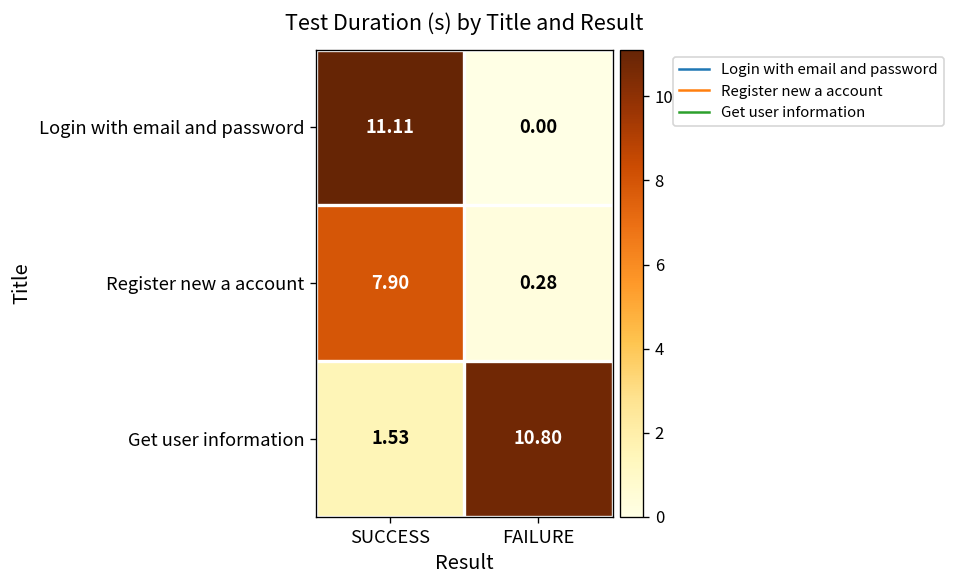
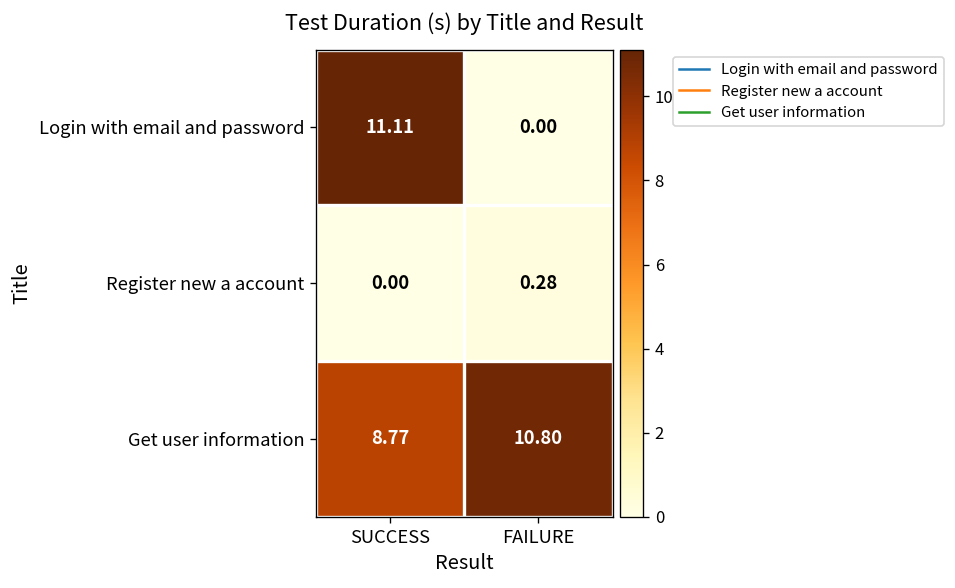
Register new a account, SUCCESS: 7.90 -> 0.00
Get user information, SUCCESS: 1.53 -> 8.77
